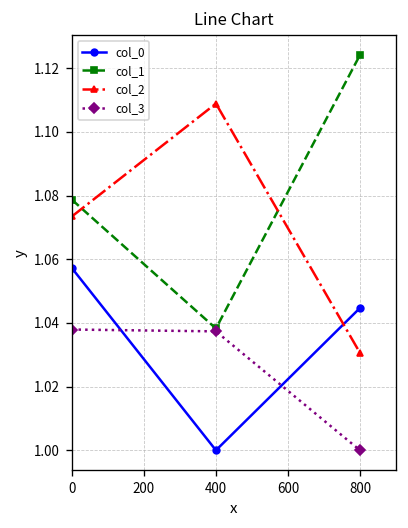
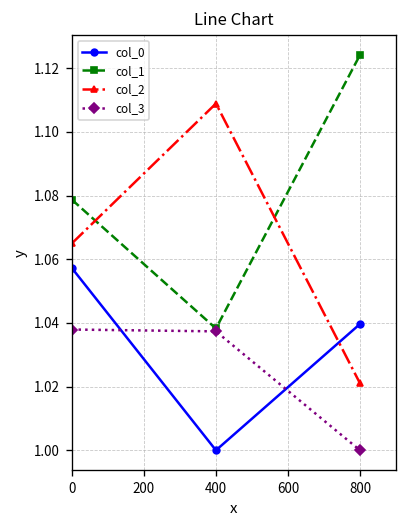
col_2, 0: 1.073 -> 1.065
col_0, 800: 1.045 -> 1.040
col_2, 800: 1.031 -> 1.021
